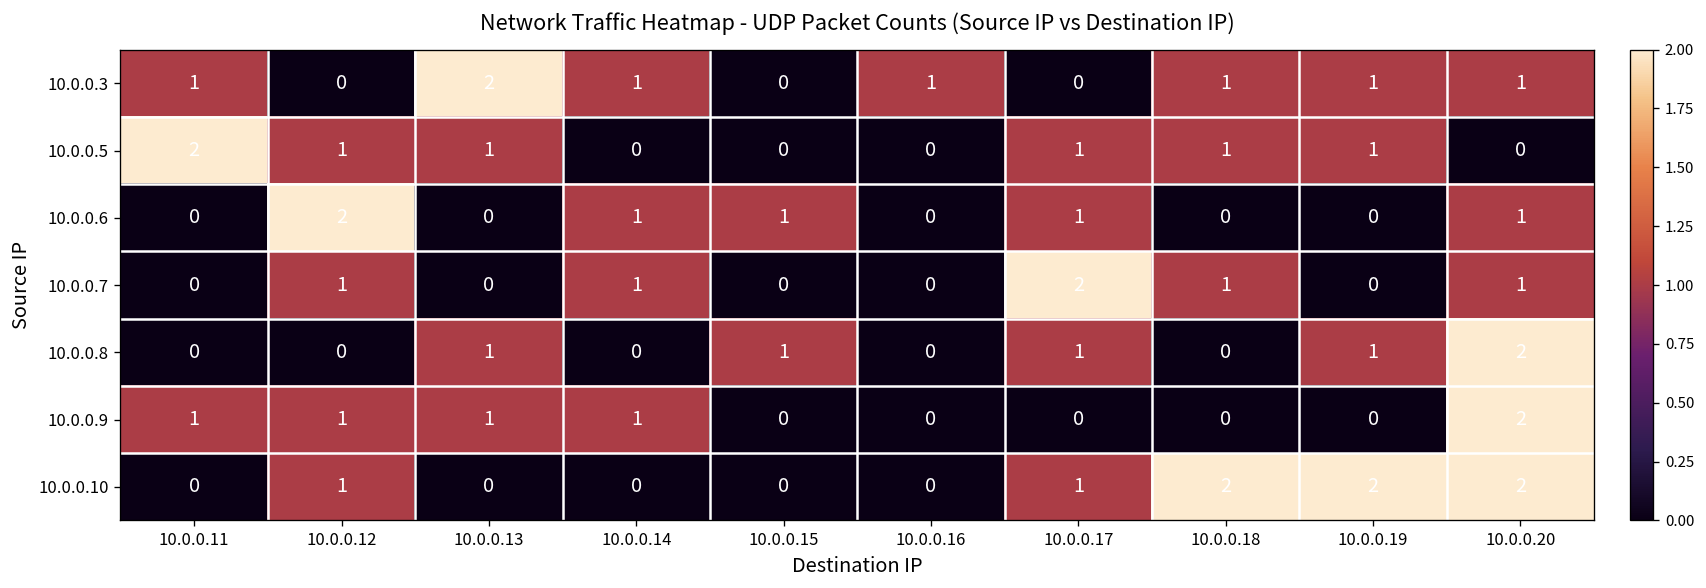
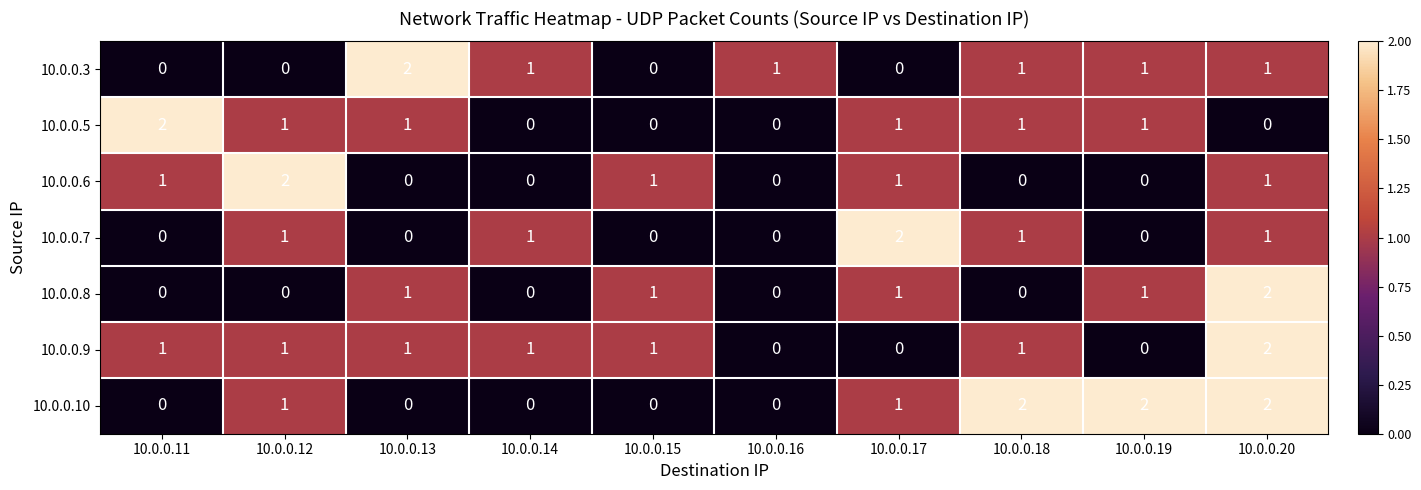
10.0.0.3, 10.0.0.11: 1 -> 0
10.0.0.6, 10.0.0.11: 0 -> 1
10.0.0.6, 10.0.0.14: 1 -> 0
10.0.0.9, 10.0.0.15: 0 -> 1
10.0.0.9, 10.0.0.18: 0 -> 1
